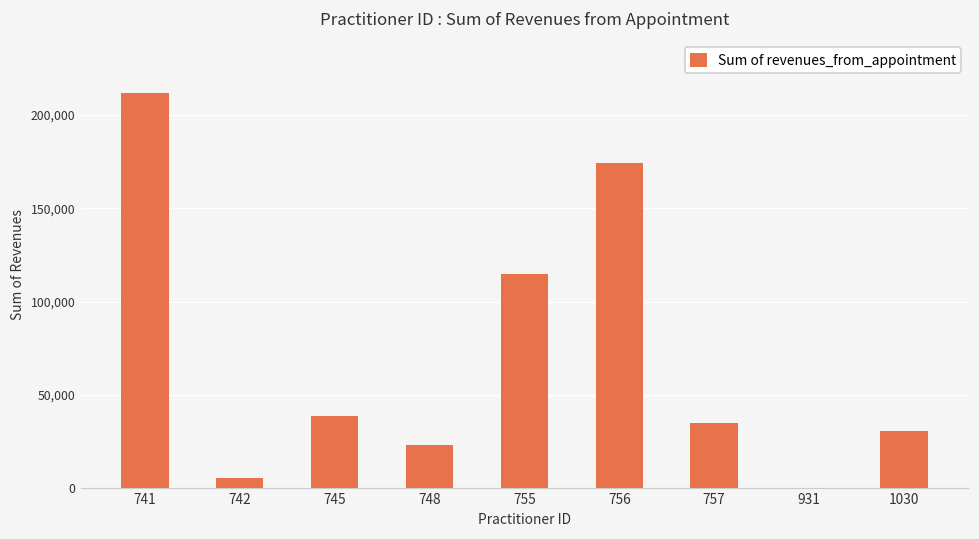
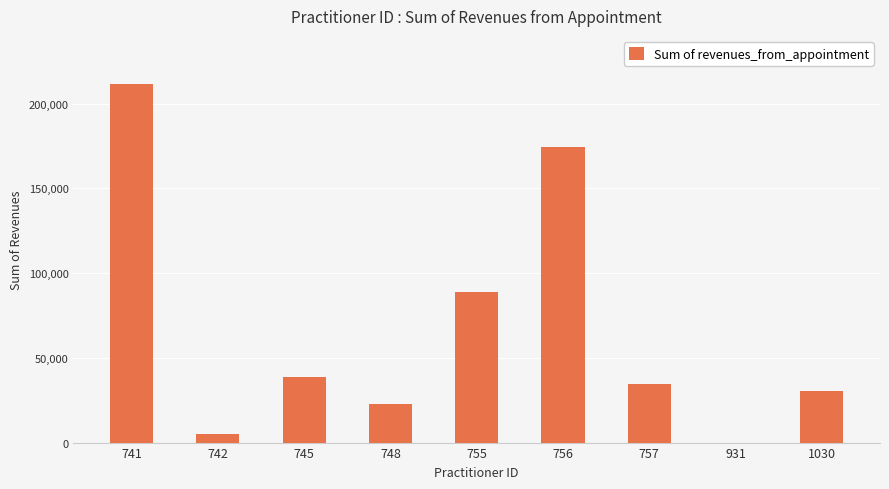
755: 115,000 -> 89,000
